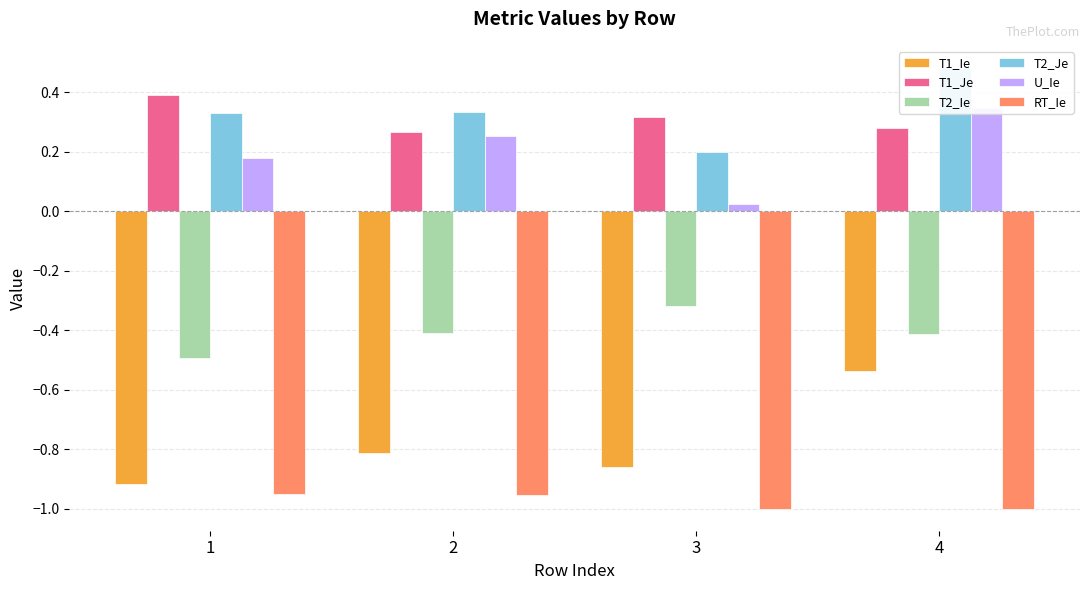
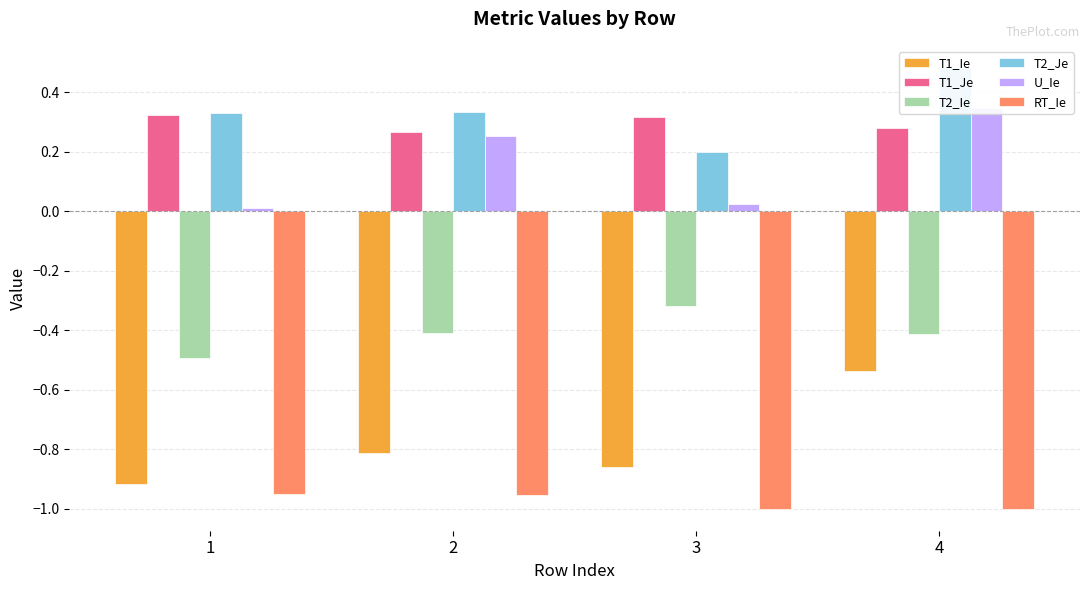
T1_Je, 1: 0.39 -> 0.32
U_Ie, 1: 0.18 -> 0.01
